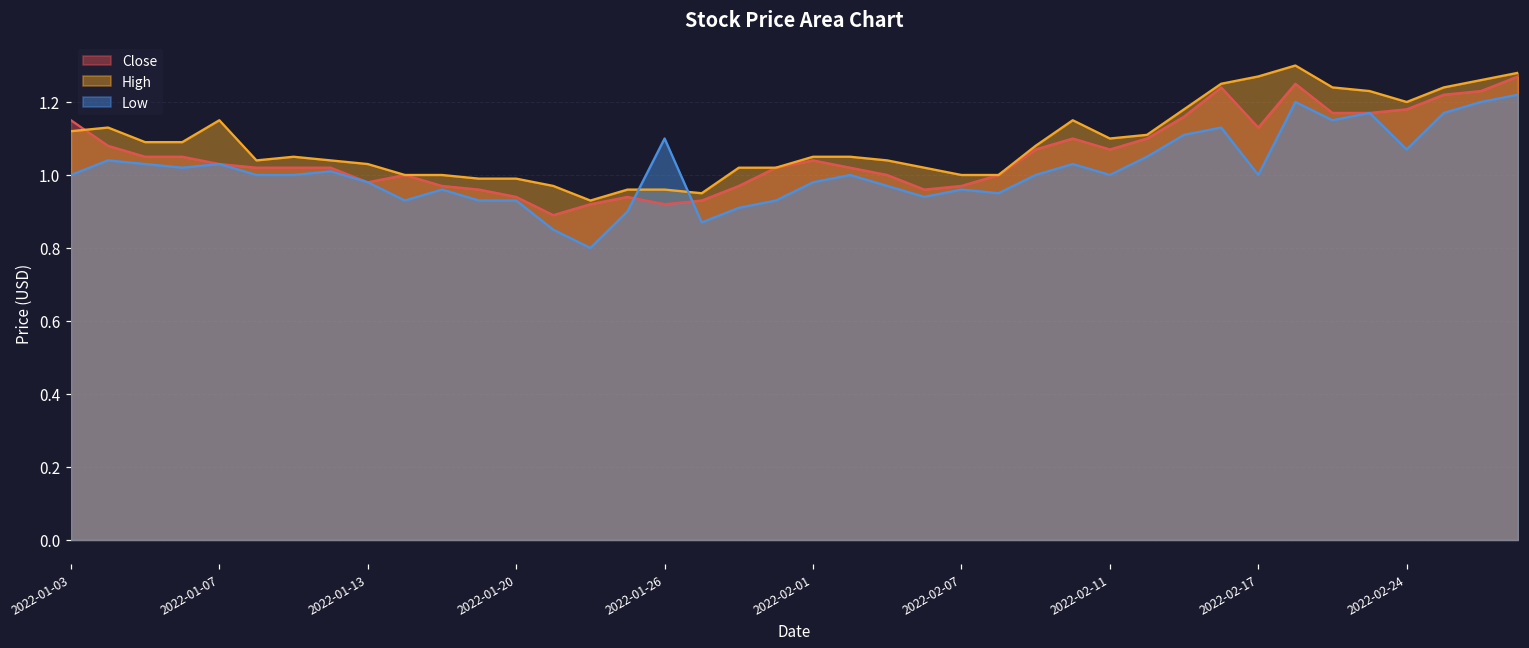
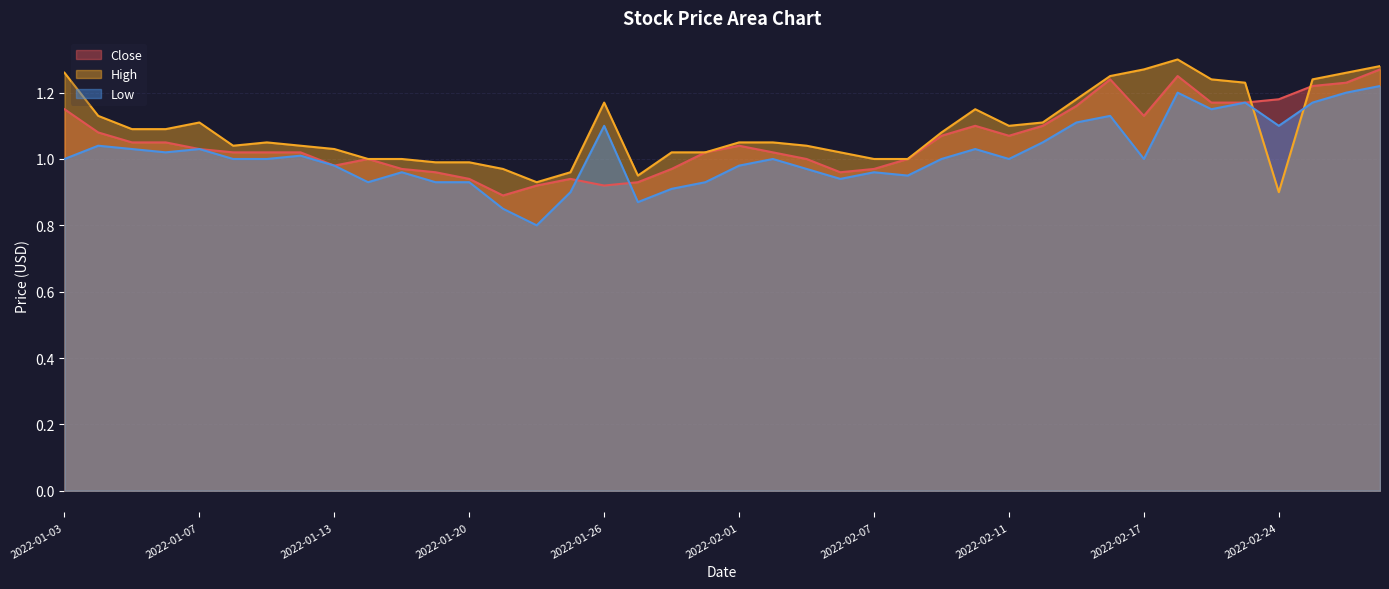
High, 2022-01-03: 1.12 -> 1.26
High, 2022-01-07: 1.15 -> 1.11
High, 2022-01-26: 0.96 -> 1.17
High, 2022-02-24: 1.2 -> 0.9
Low, 2022-02-24: 1.07 -> 1.10
